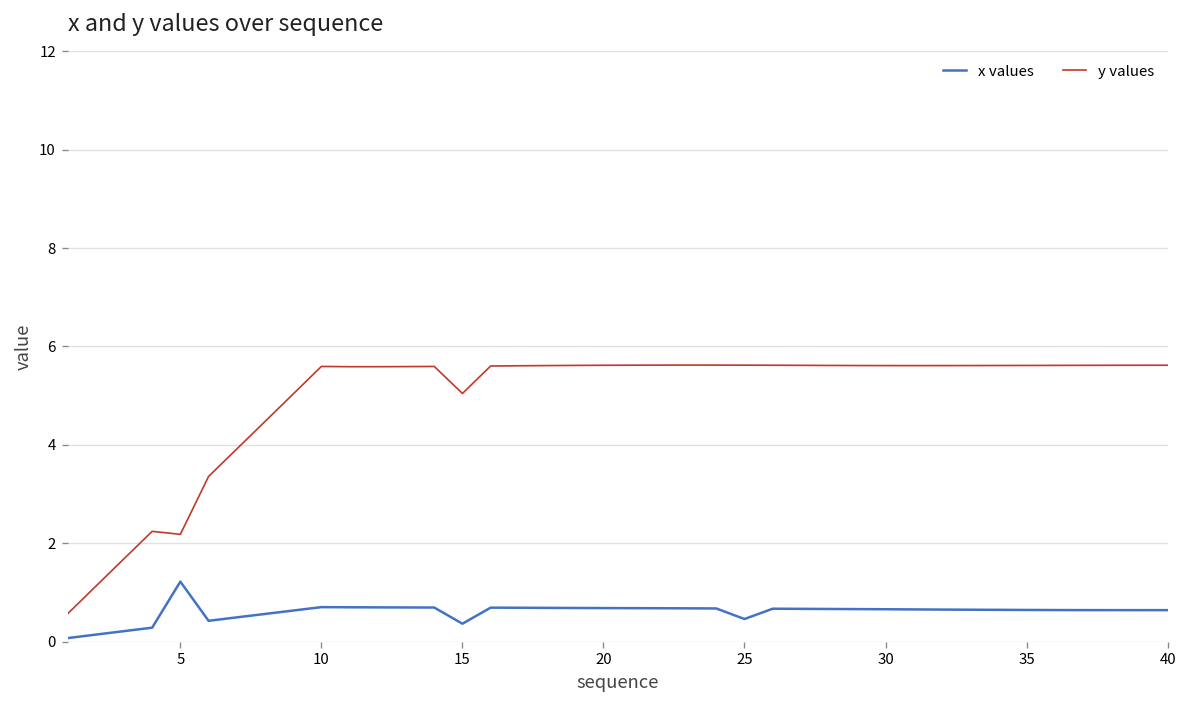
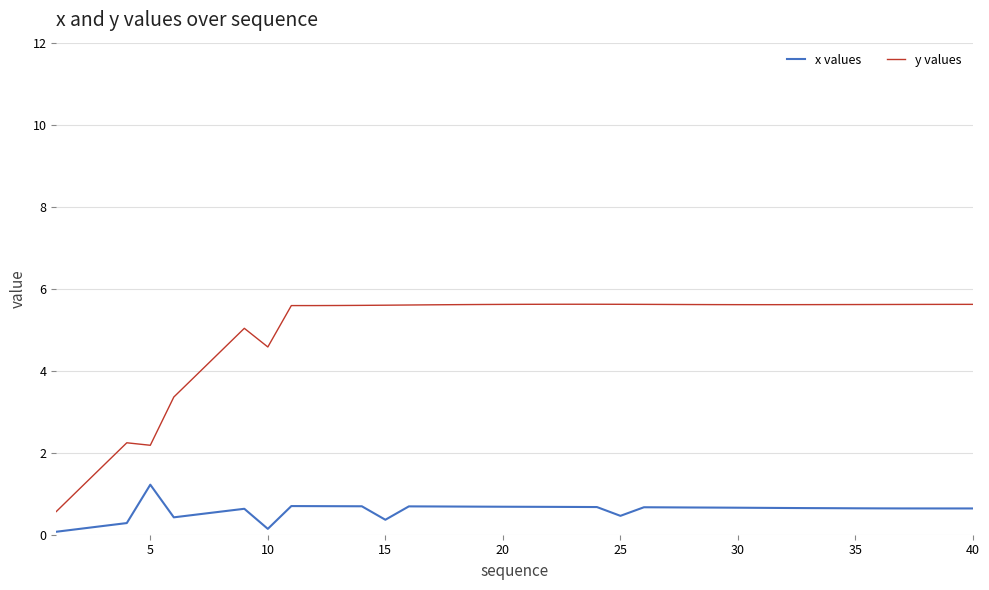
x values, 10: 0.7 -> 0.1
y values, 10: 5.6 -> 4.6
y values, 15: 5.0 -> 5.6
